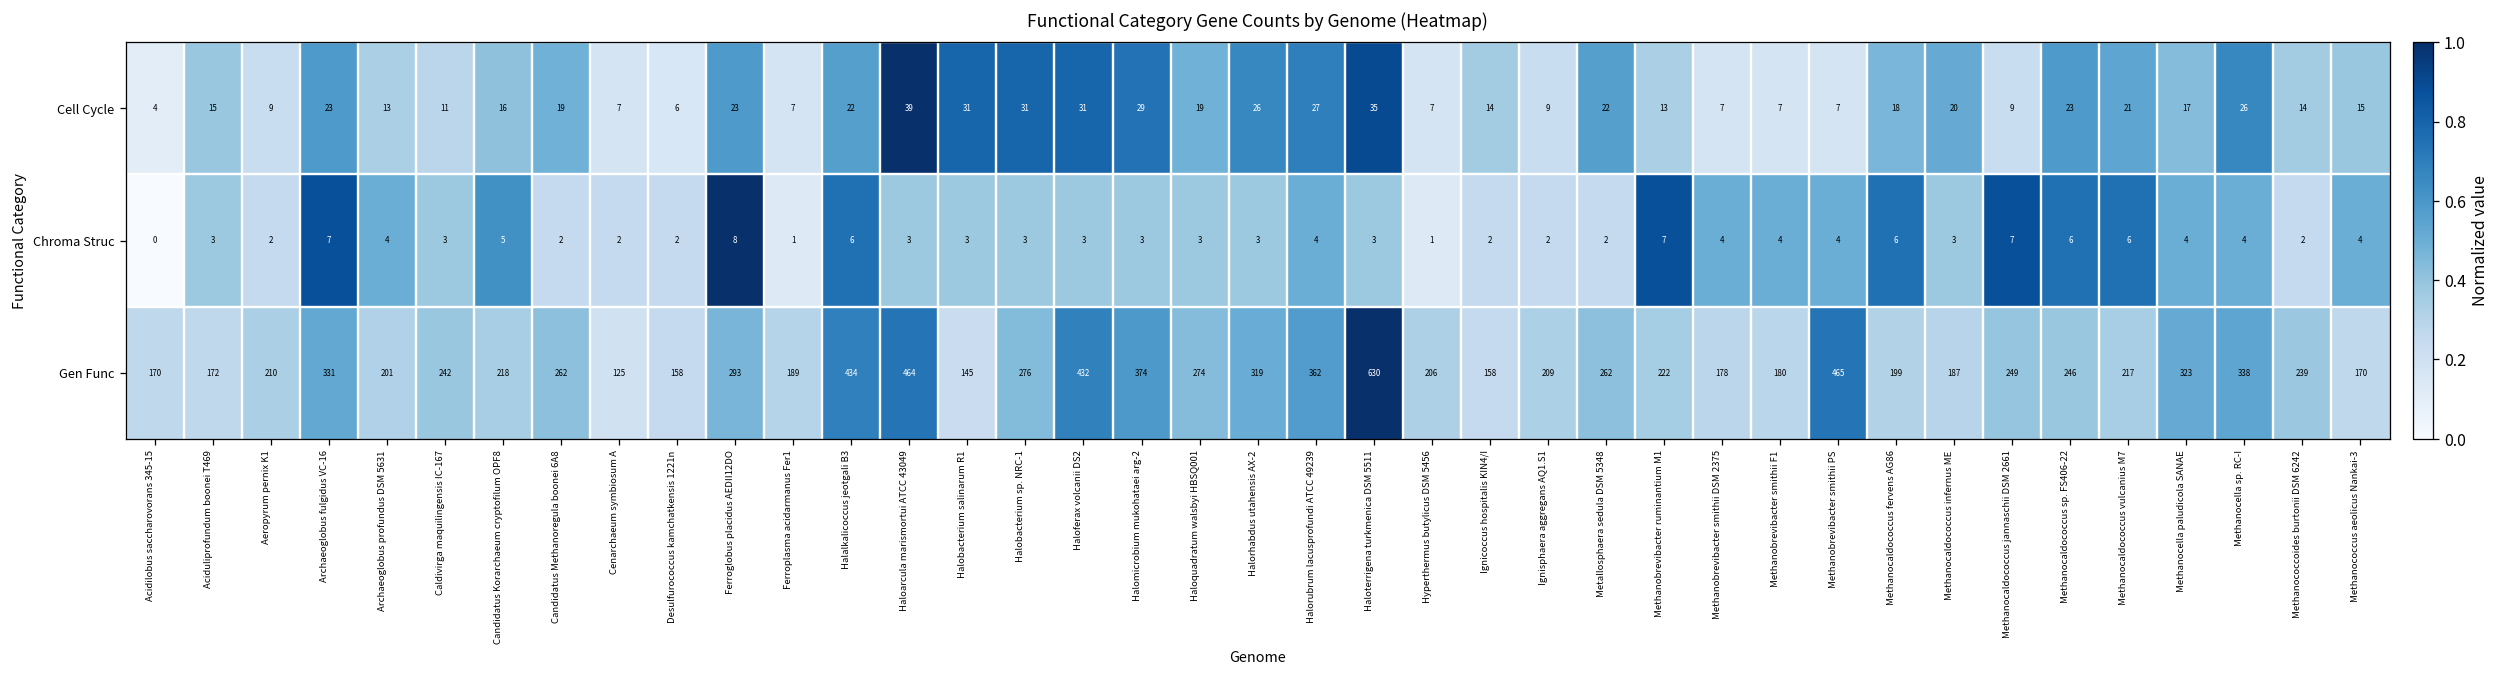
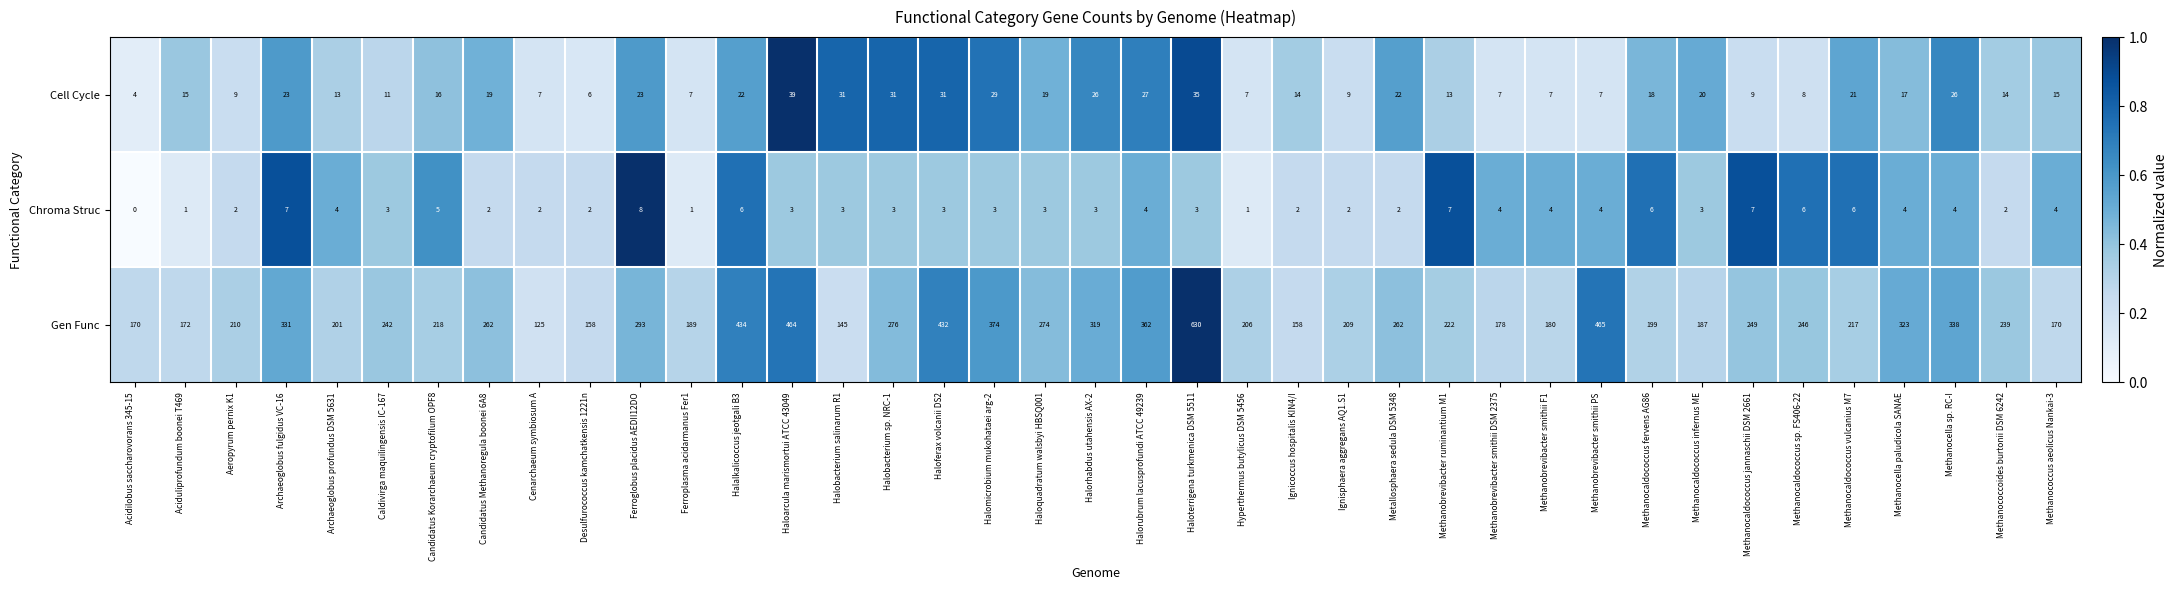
Cell Cycle, Methanocaldococcus sp. FS406-22: 23 -> 8
Chroma Struc, Aciduliprofundum boonei T469: 3 -> 1
